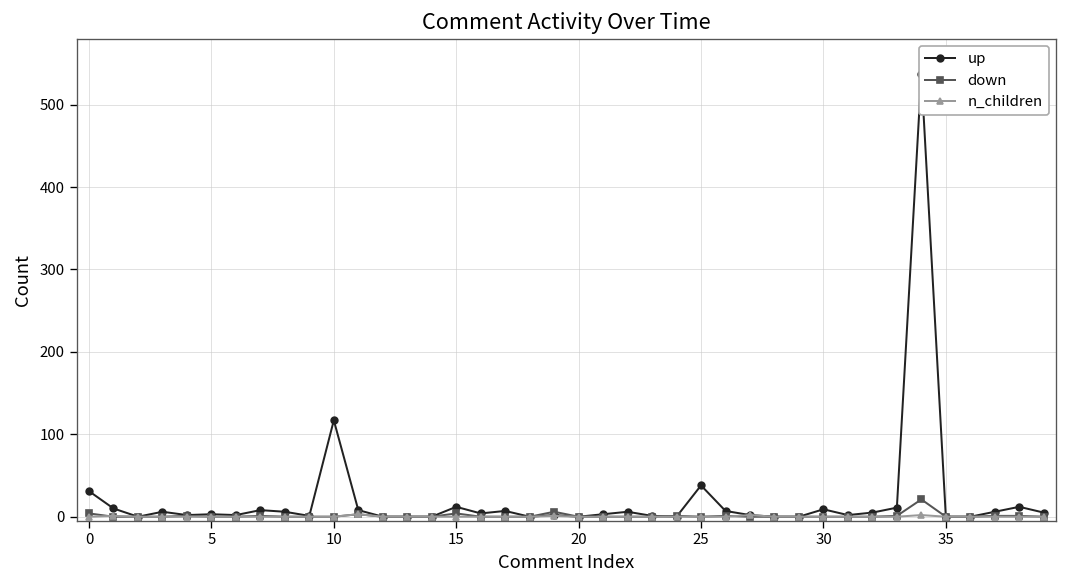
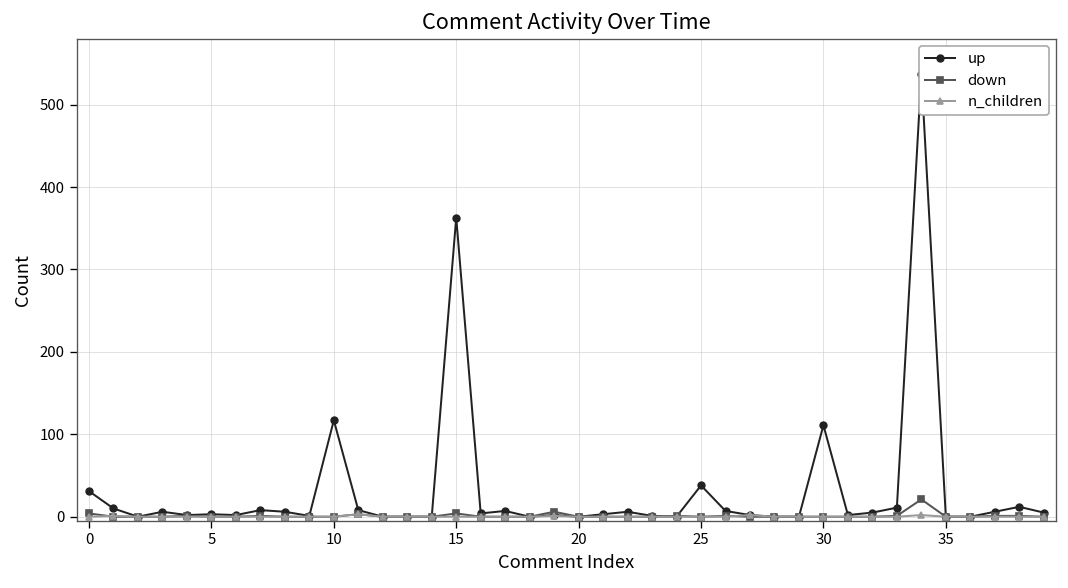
up, 15: 10 -> 360
up, 30: 10 -> 110
